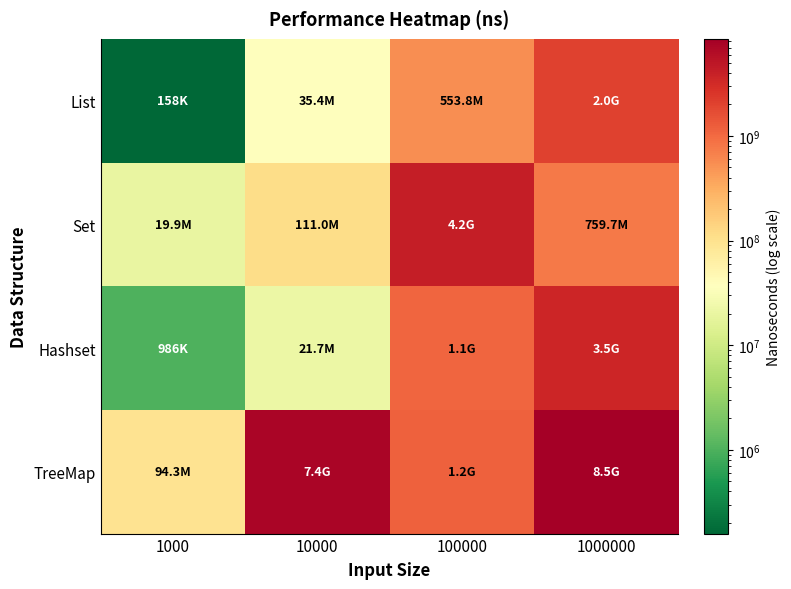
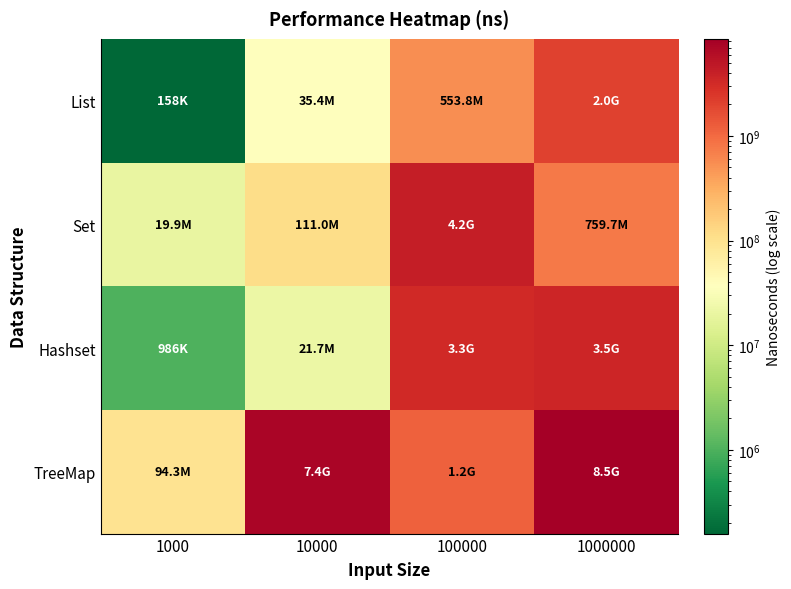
Hashset, 100000: 1.1G -> 3.3G
